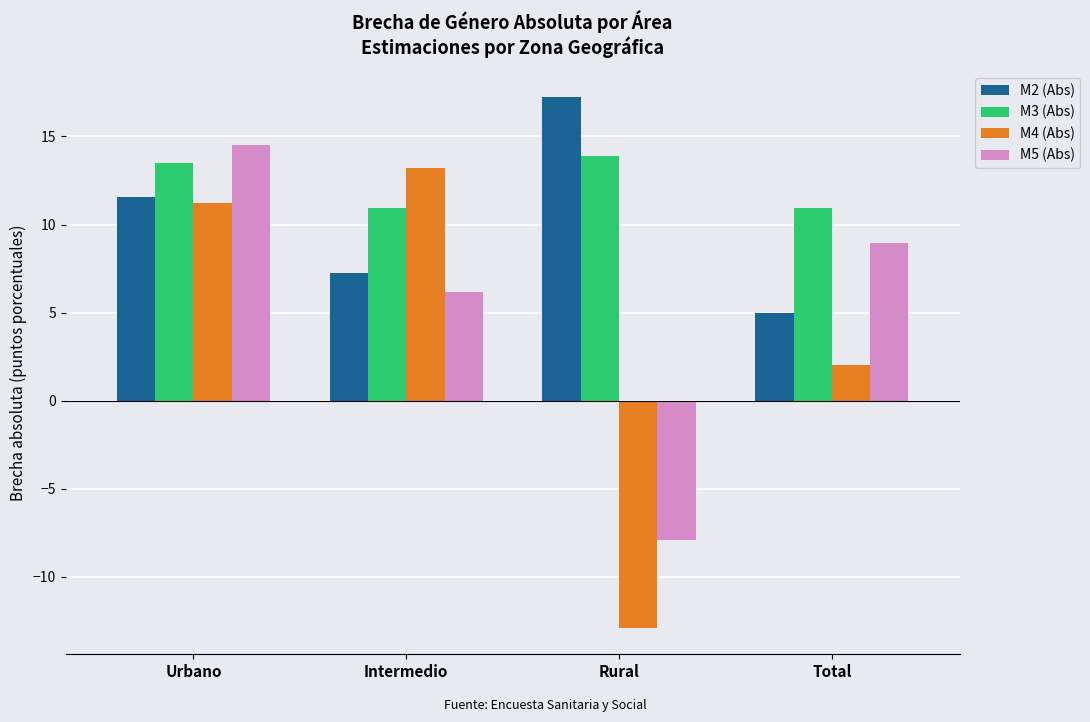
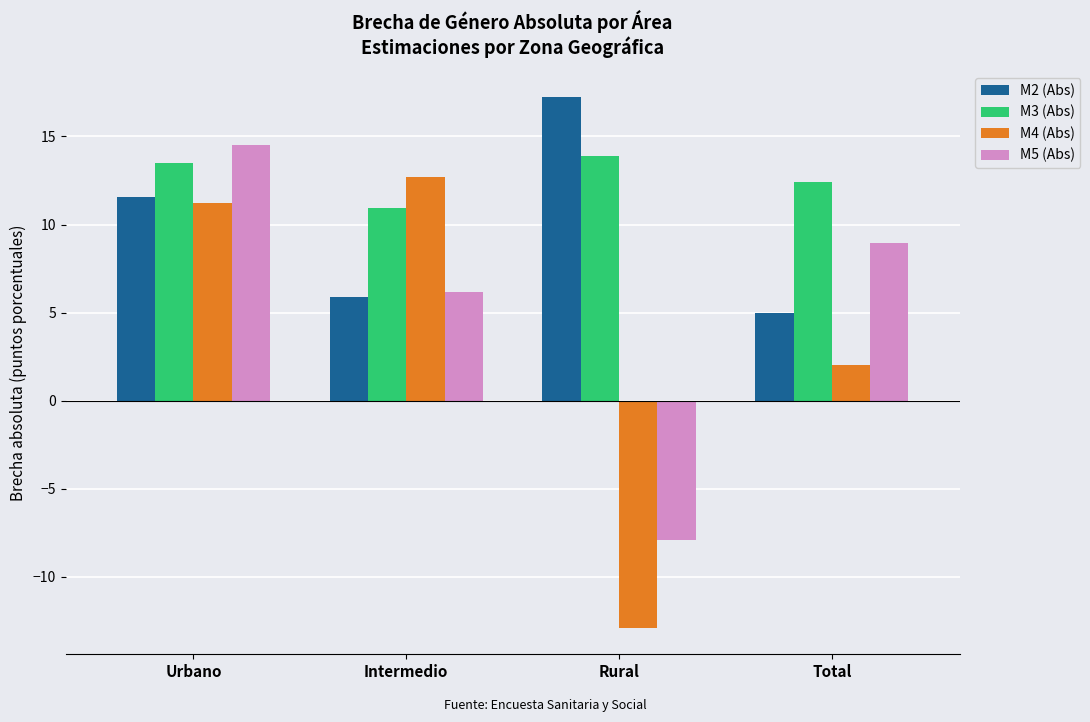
M2 (Abs), Intermedio: 7.3 -> 5.9
M4 (Abs), Intermedio: 13.2 -> 12.7
M3 (Abs), Total: 10.9 -> 12.4
